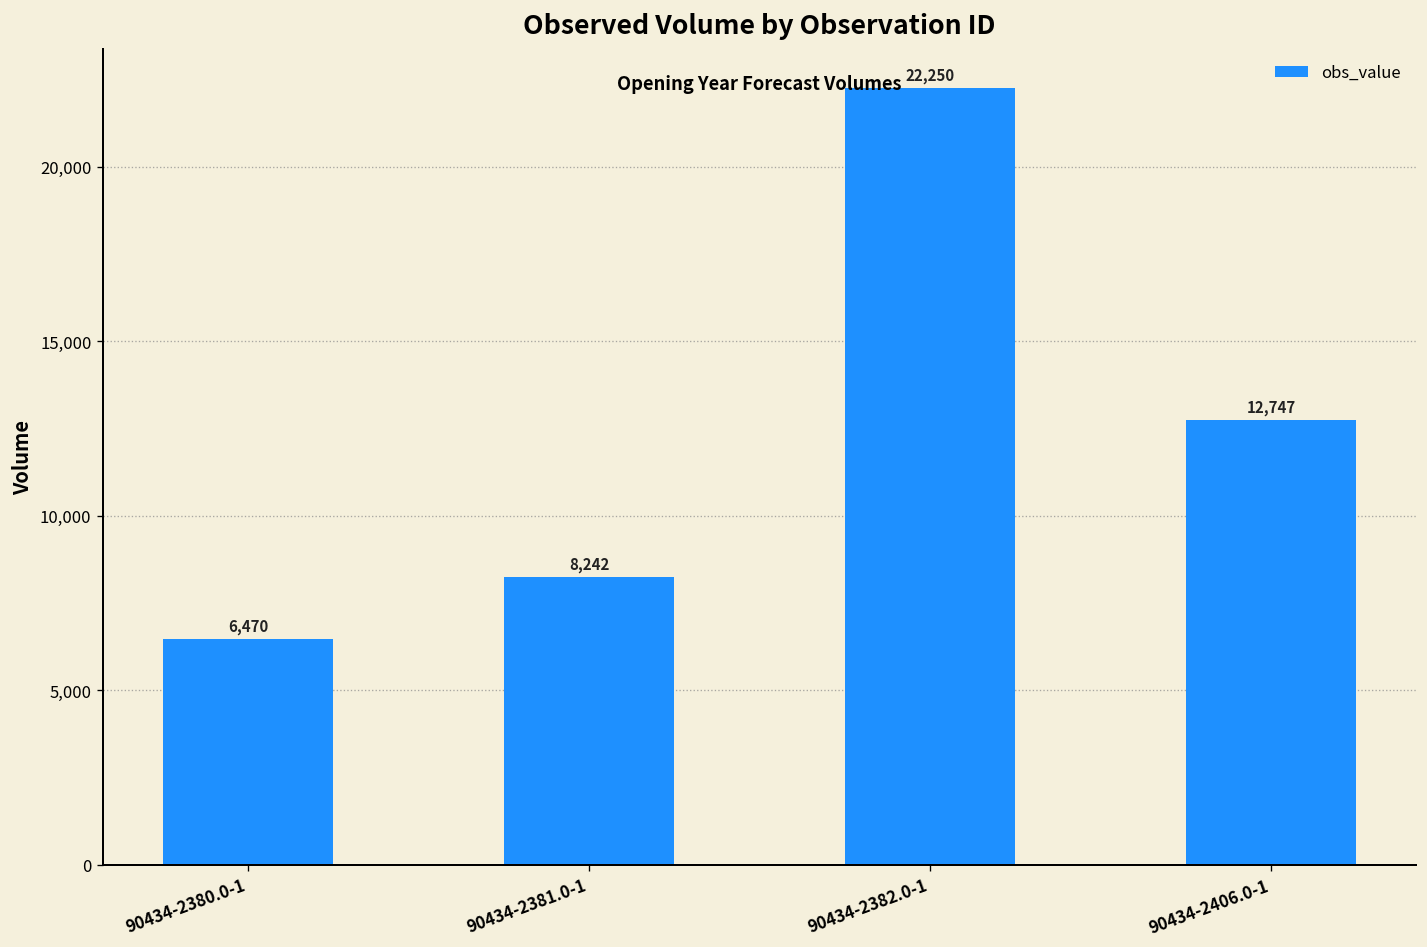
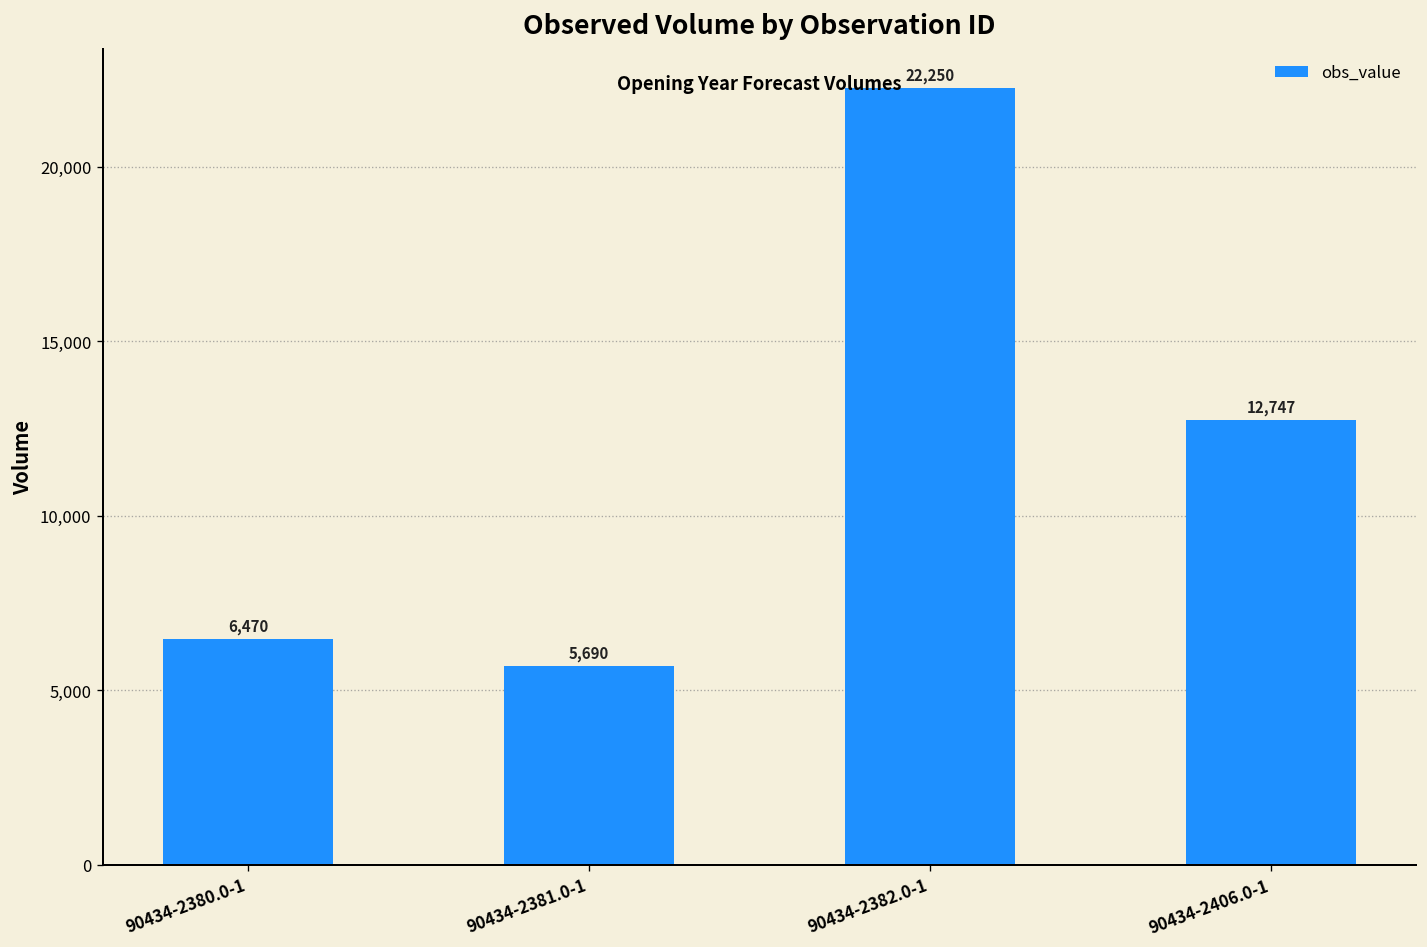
90434-2381.0-1: 8,242 -> 5,690
